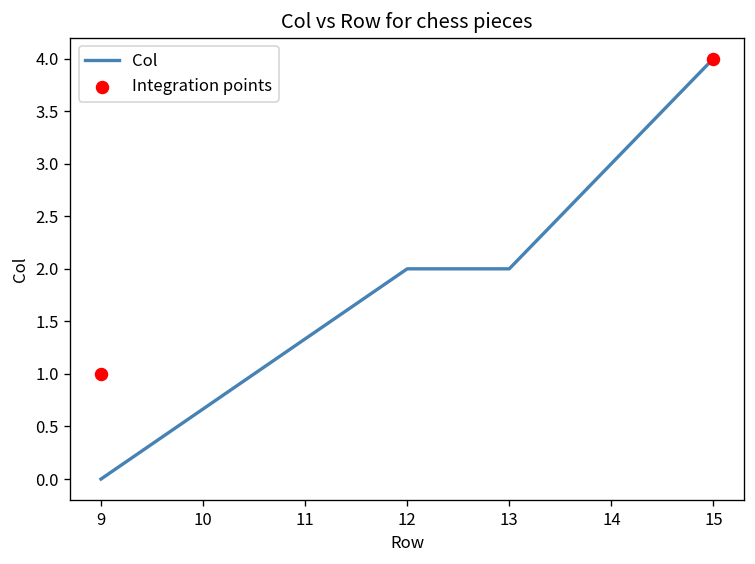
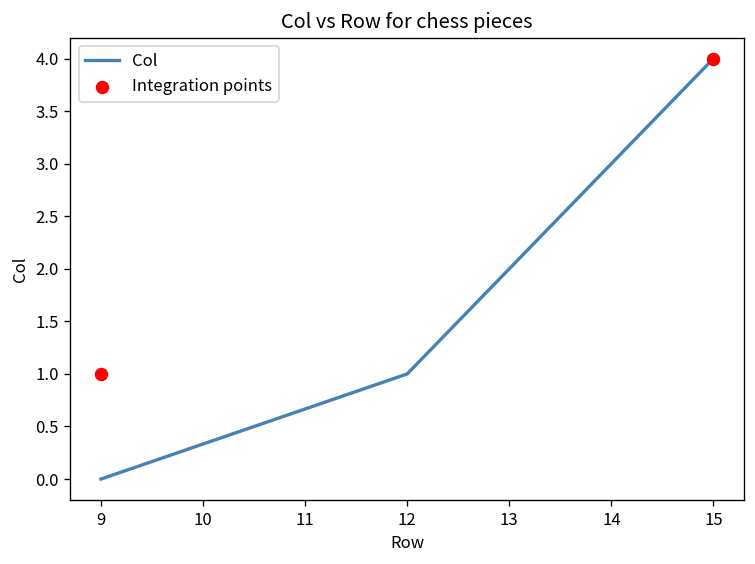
Col, 12: 2 -> 1
